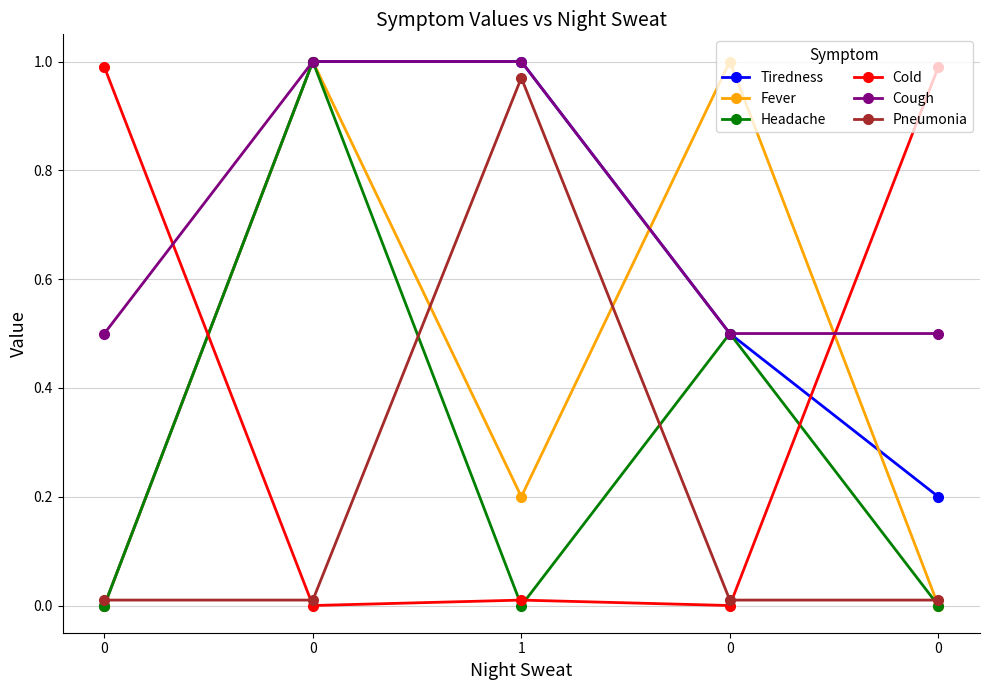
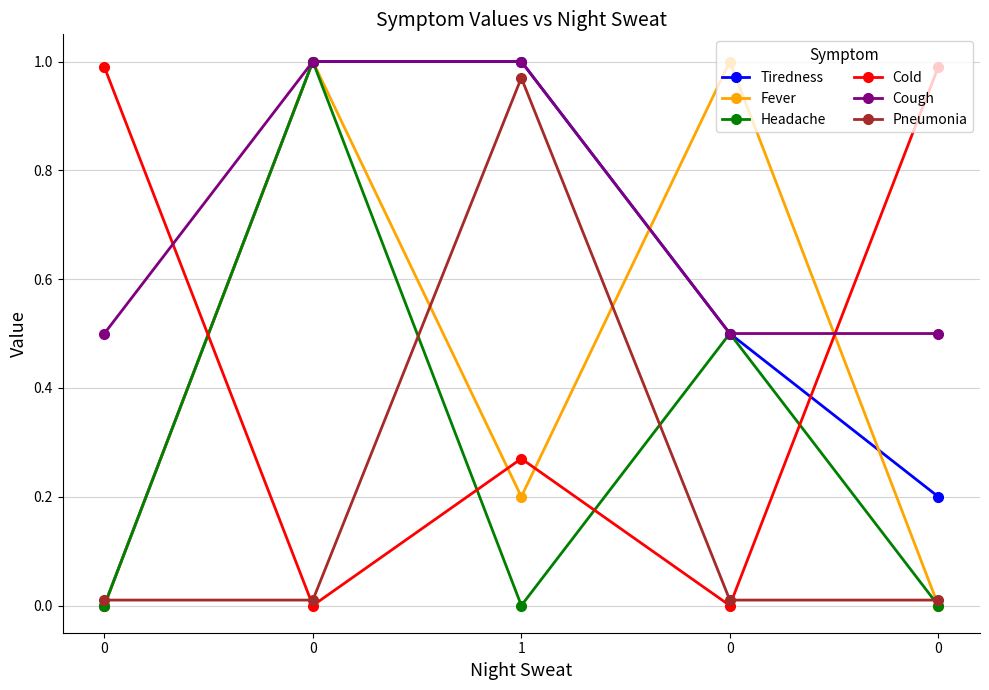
Cold, 1: 0.01 -> 0.27
